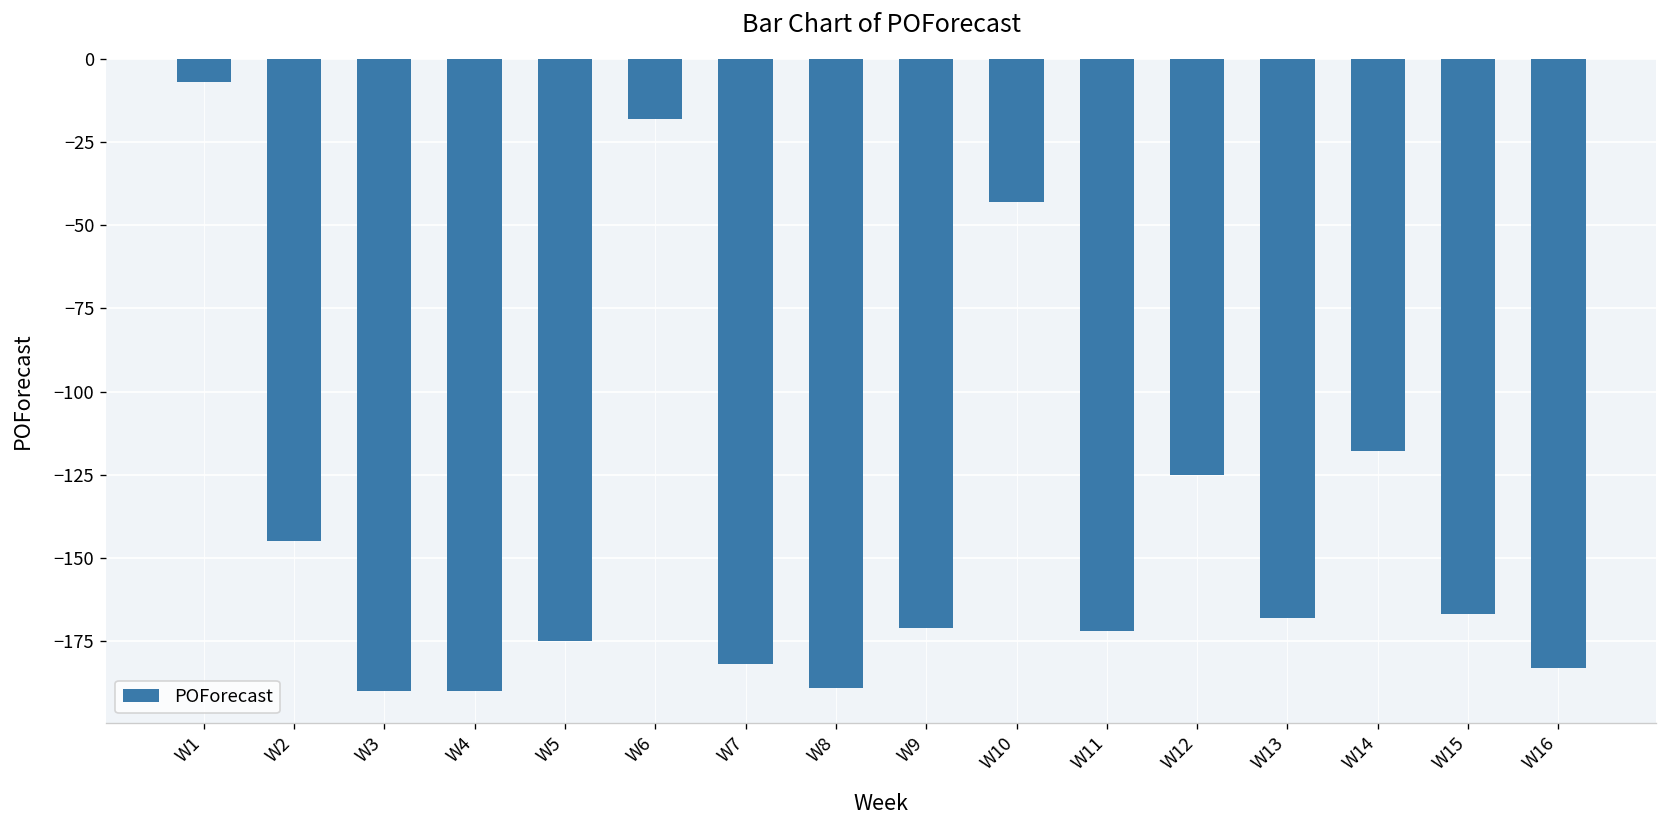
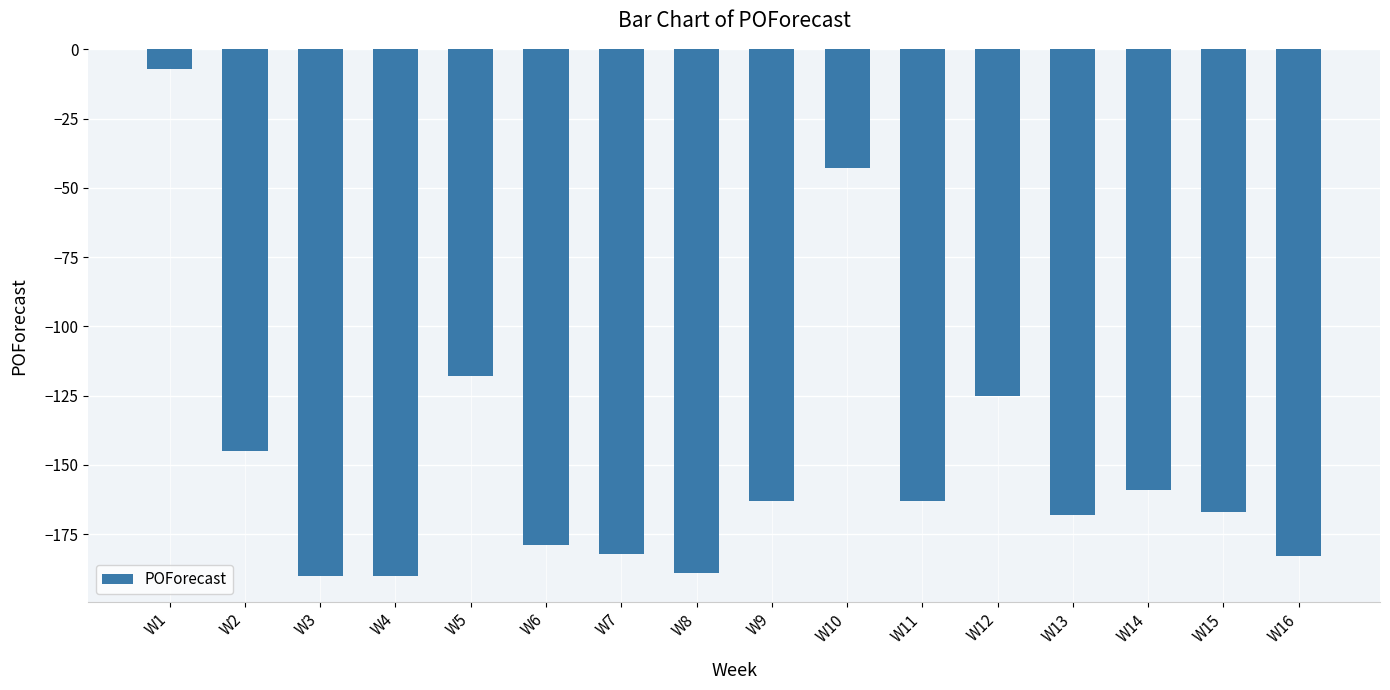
W5: -175 -> -118
W6: -18 -> -179
W9: -171 -> -163
W11: -172 -> -163
W14: -118 -> -159
